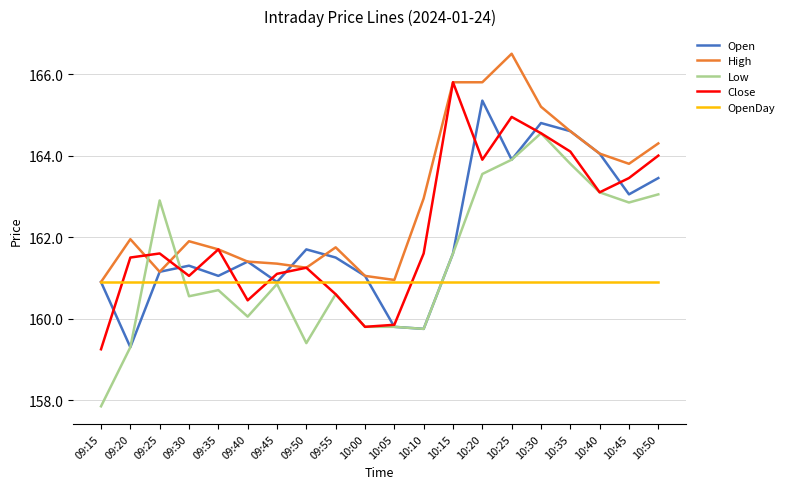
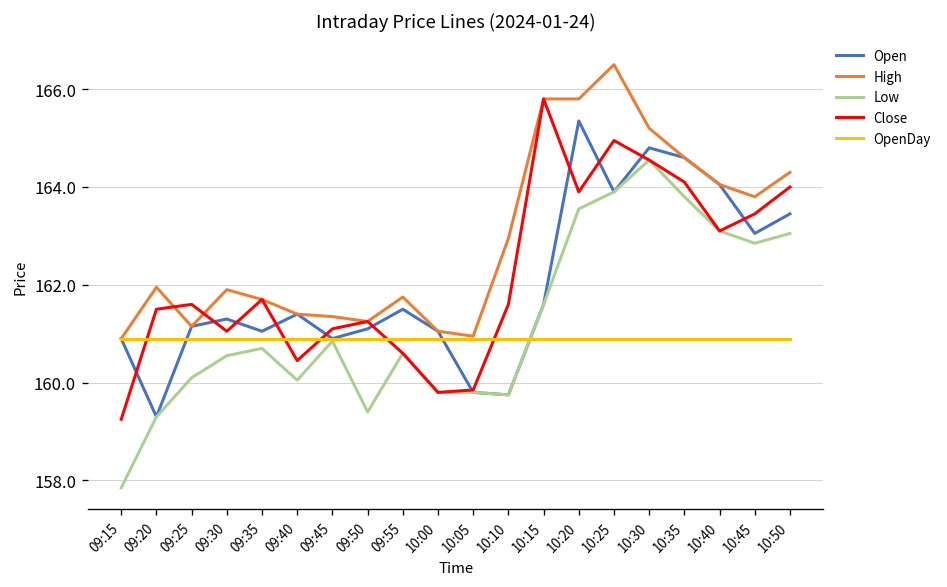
Low, 09:25: 162.9 -> 160.1
Open, 09:50: 161.7 -> 161.1
